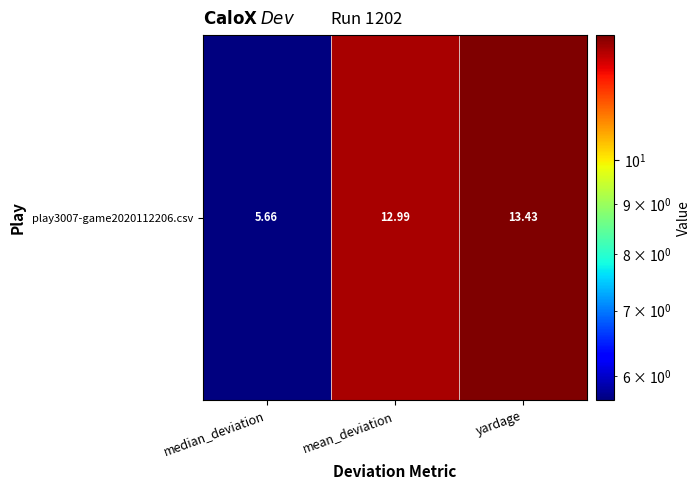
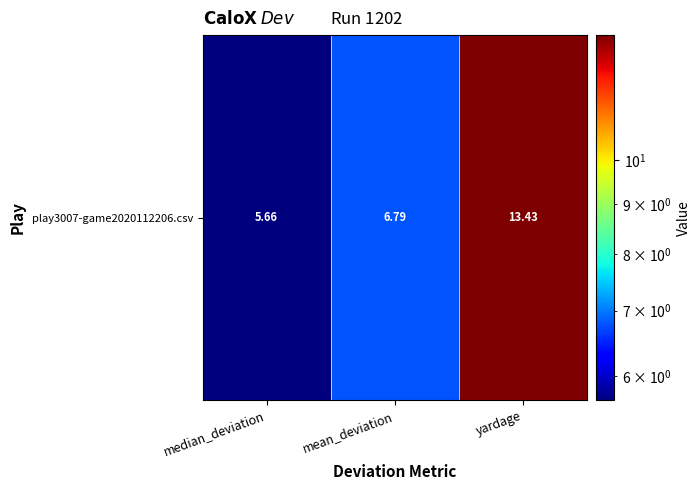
play3007-game2020112206.csv, mean_deviation: 12.99 -> 6.79
